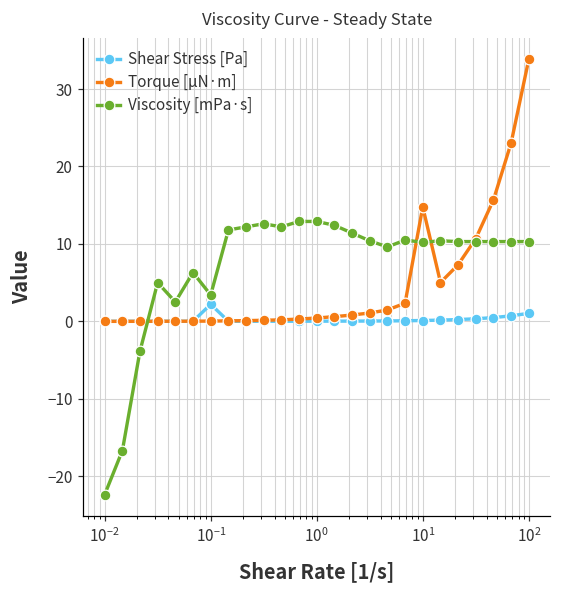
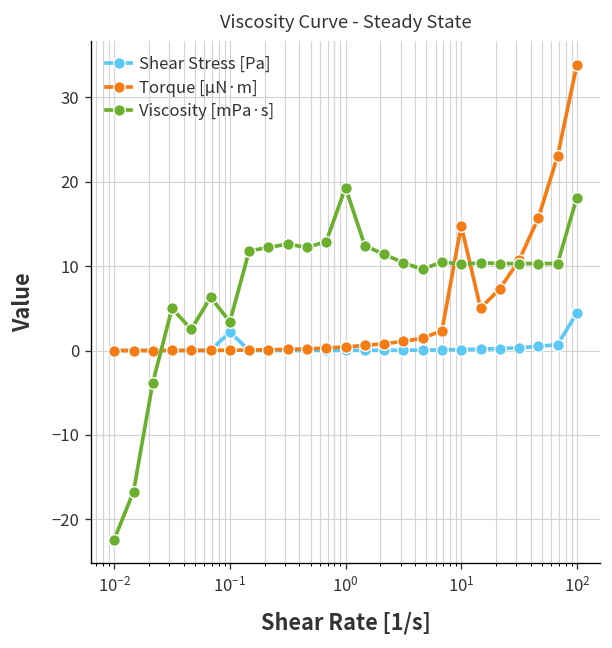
Viscosity [mPa·s], 10^0: 13 -> 19
Shear Stress [Pa], 10^2: 1 -> 4
Viscosity [mPa·s], 10^2: 10 -> 18
